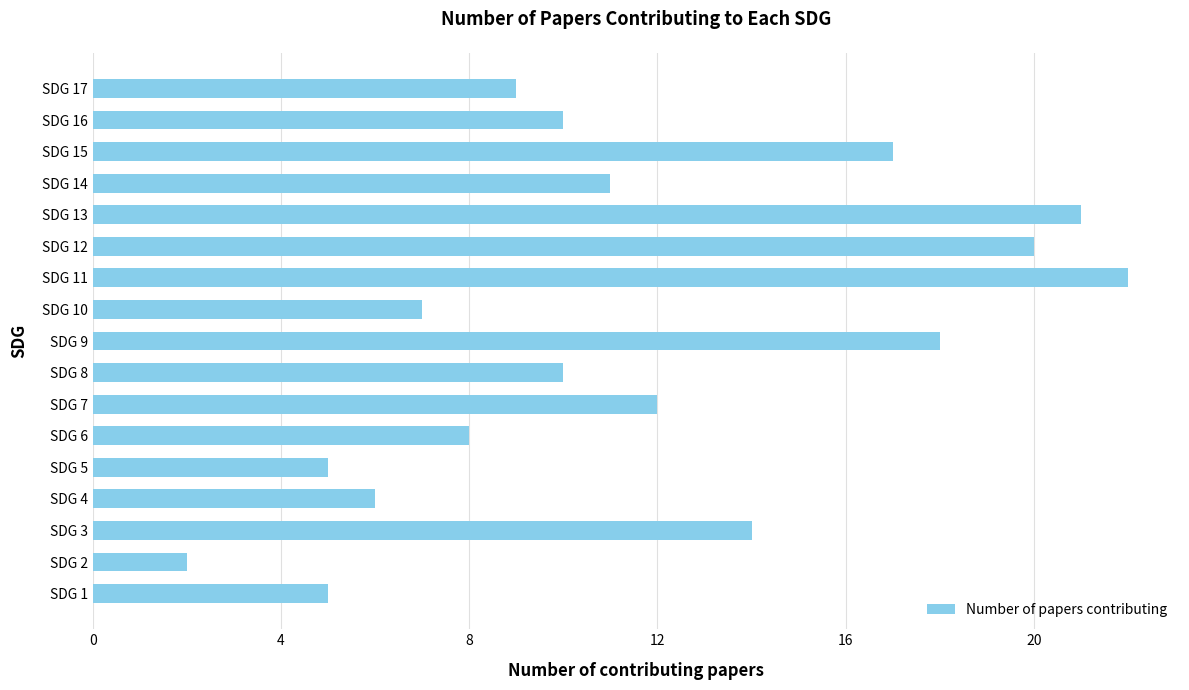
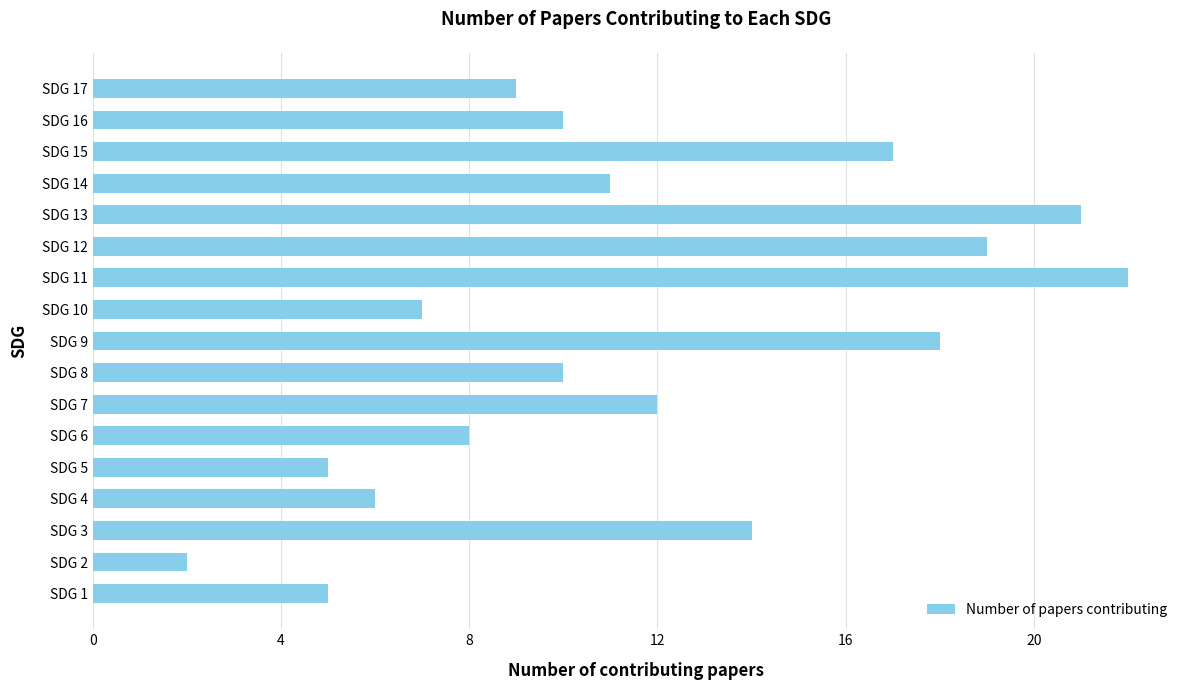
SDG 12: 20 -> 19
